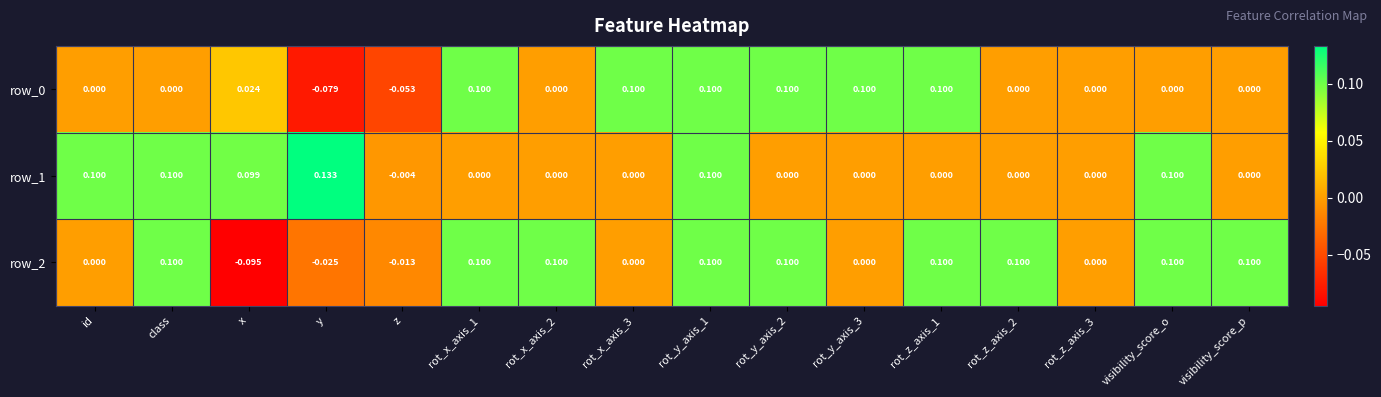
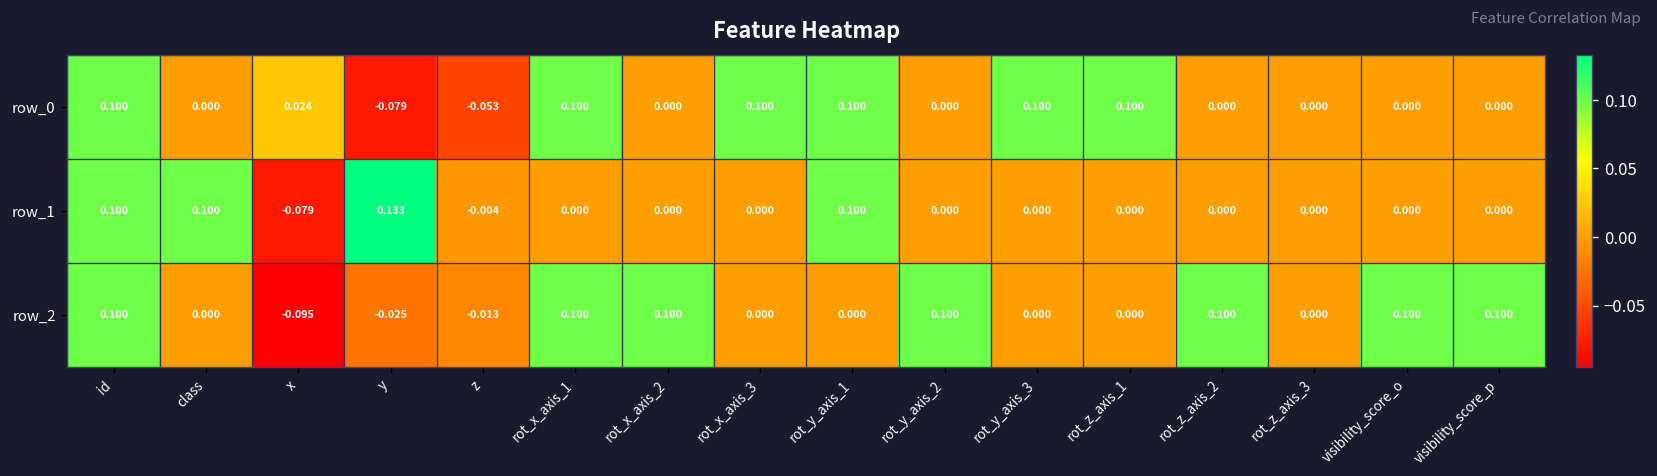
row_0, id: 0.000 -> 0.100
row_0, rot_y_axis_2: 0.100 -> 0.000
row_1, x: 0.099 -> -0.079
row_1, visibility_score_o: 0.100 -> 0.000
row_2, id: 0.000 -> 0.100
row_2, class: 0.100 -> 0.000
row_2, rot_y_axis_1: 0.100 -> 0.000
row_2, rot_z_axis_1: 0.100 -> 0.000
